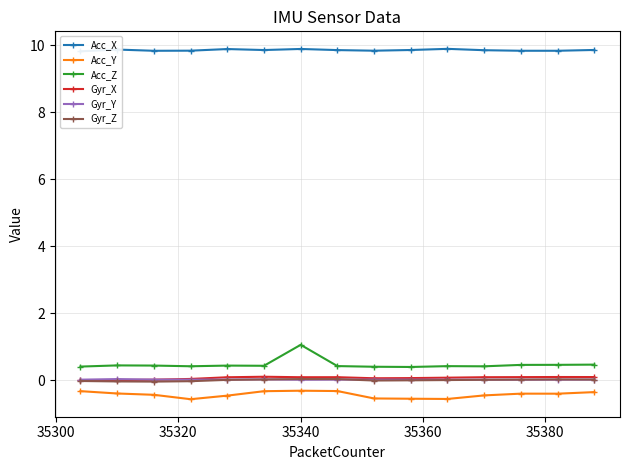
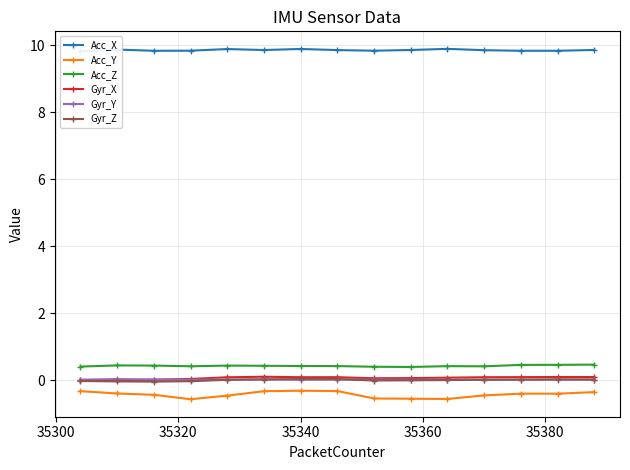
Acc_Z, 35340: 1.1 -> 0.4
